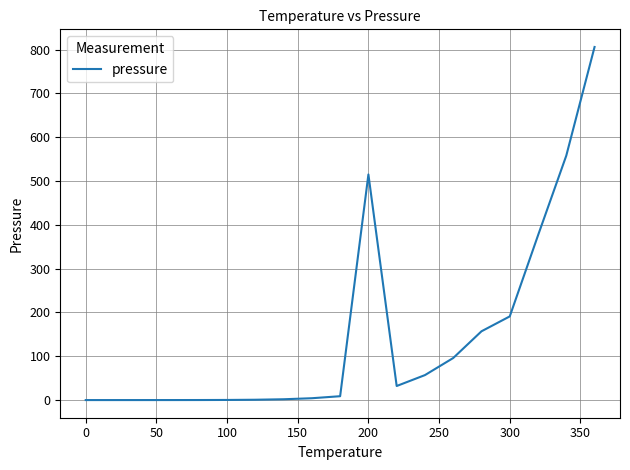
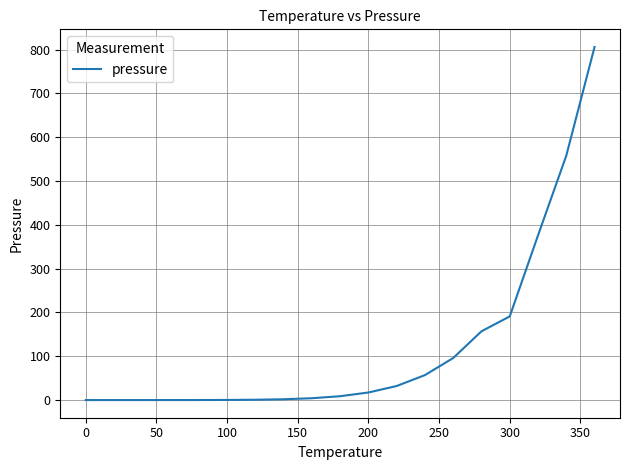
200: 520 -> 20
